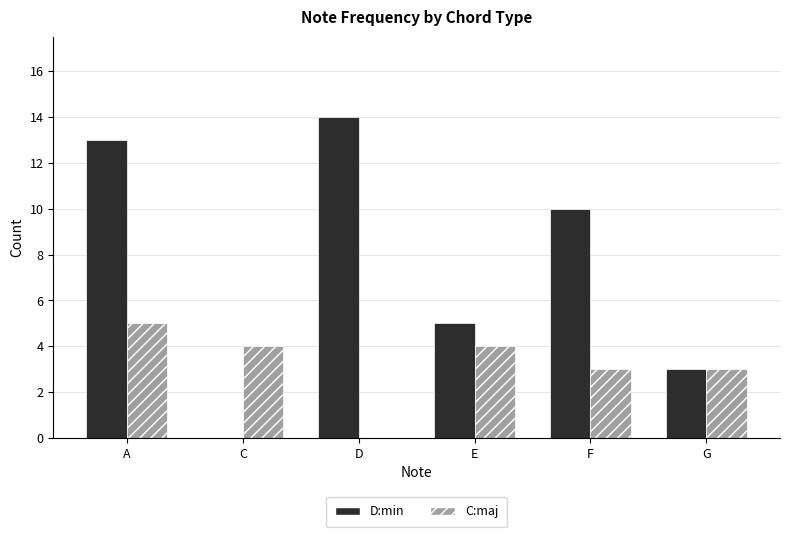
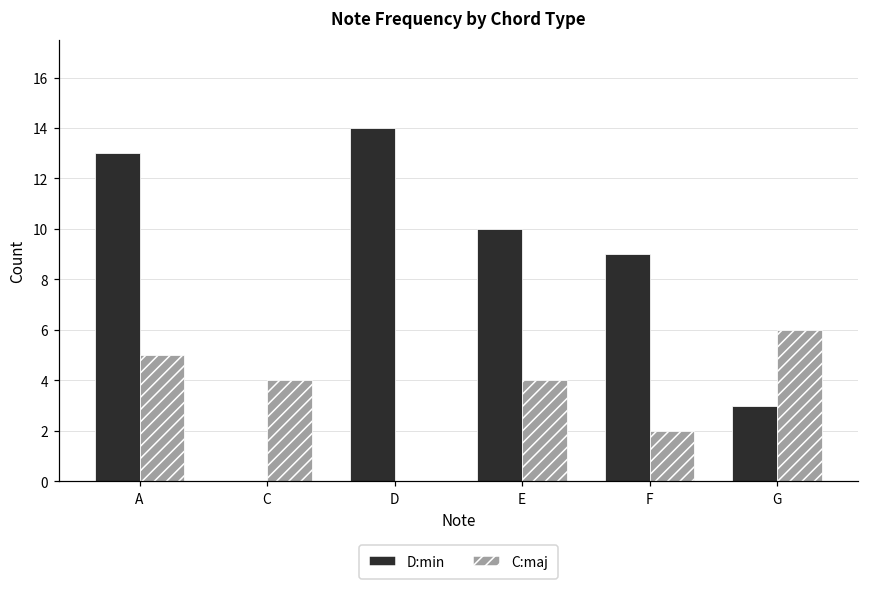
D:min, E: 5 -> 10
D:min, F: 10 -> 9
C:maj, F: 3 -> 2
C:maj, G: 3 -> 6
